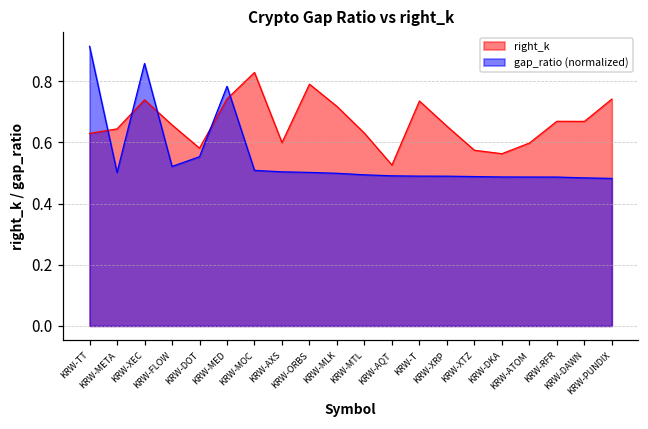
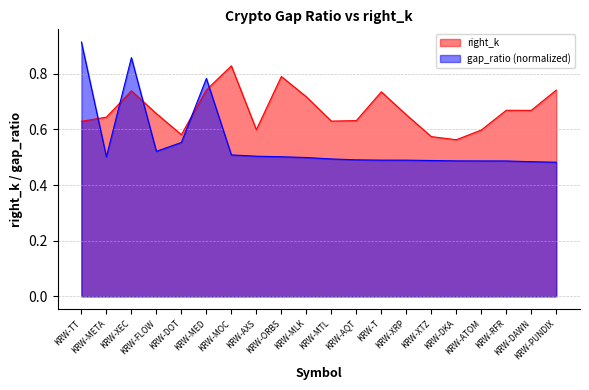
right_k, KRW-AQT: 0.53 -> 0.63
